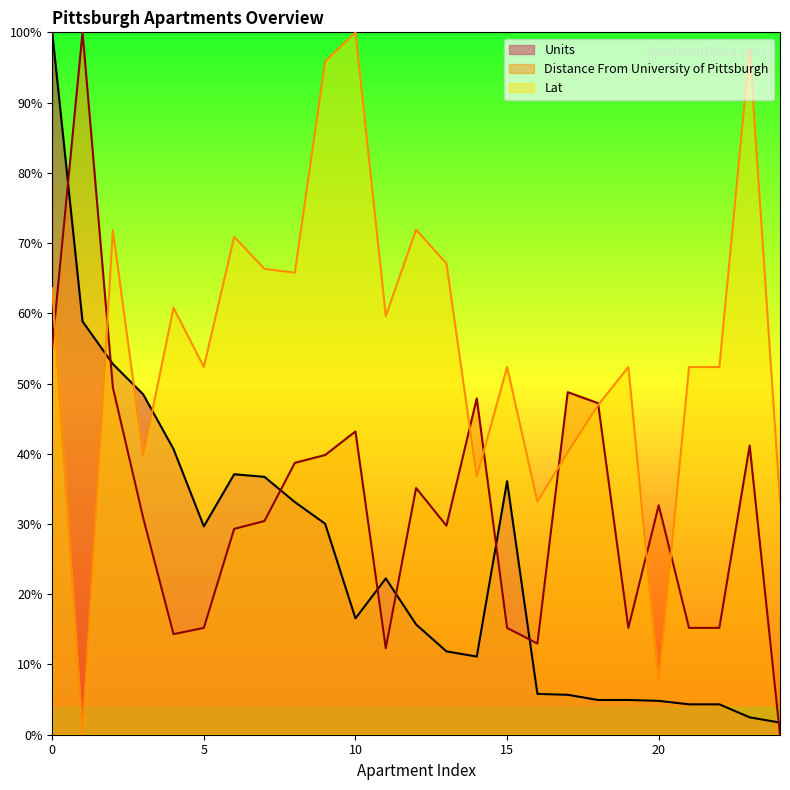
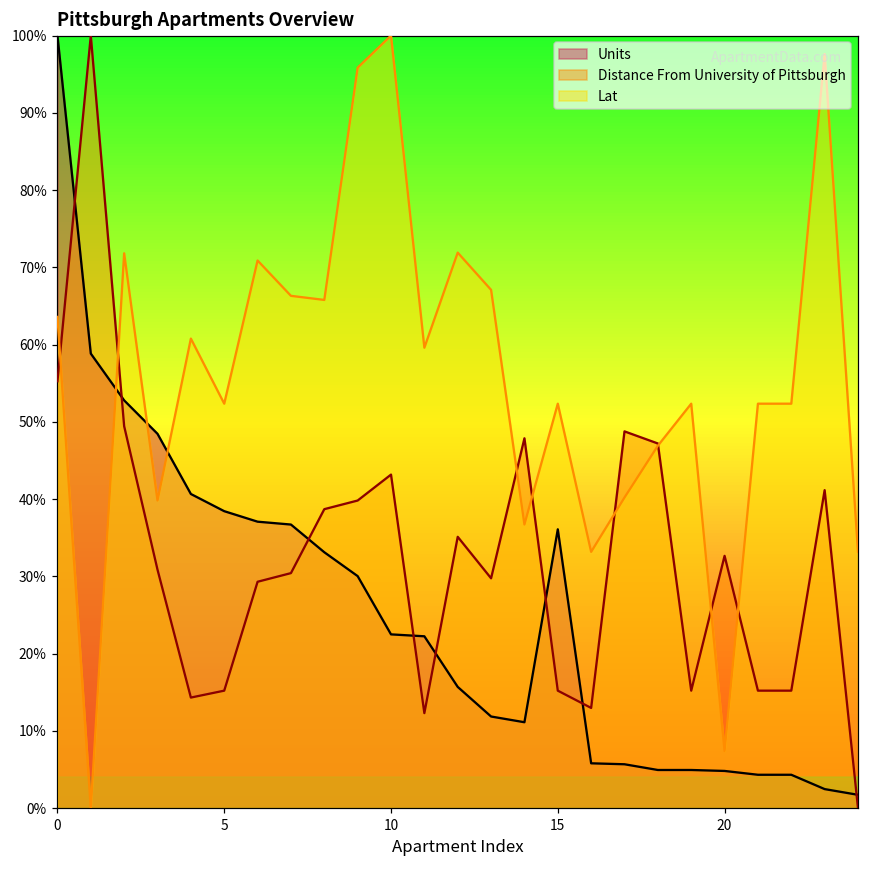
Units, 5: 30% -> 38%
Units, 10: 17% -> 22%
